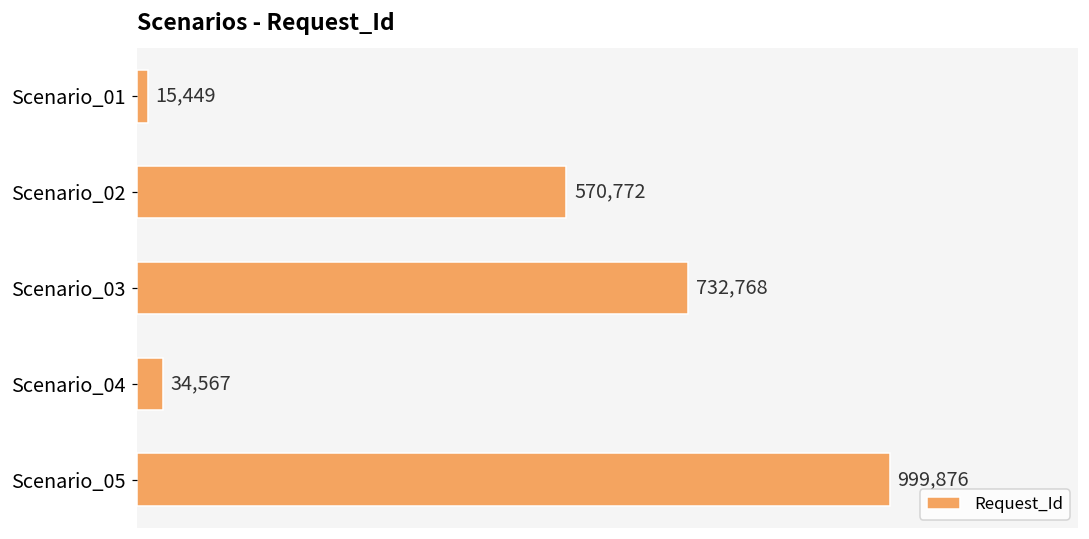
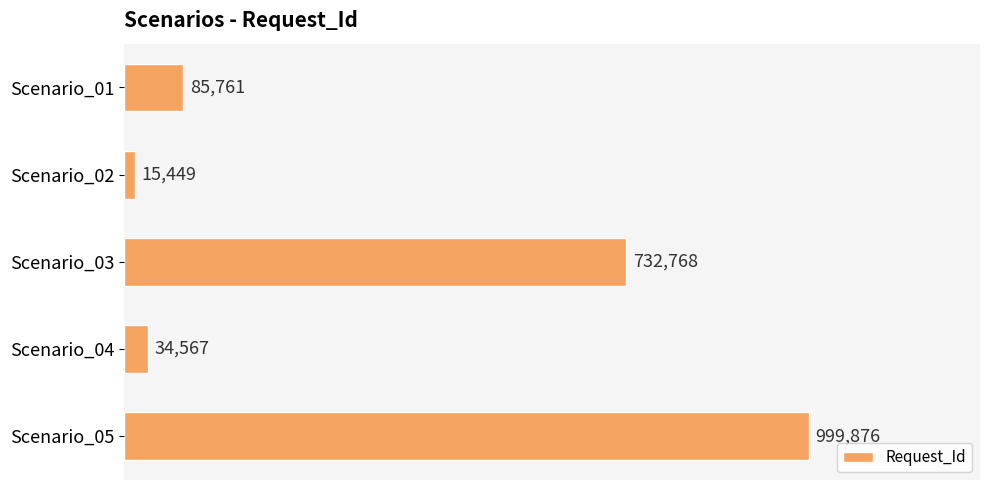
Scenario_01: 15,449 -> 85,761
Scenario_02: 570,772 -> 15,449
